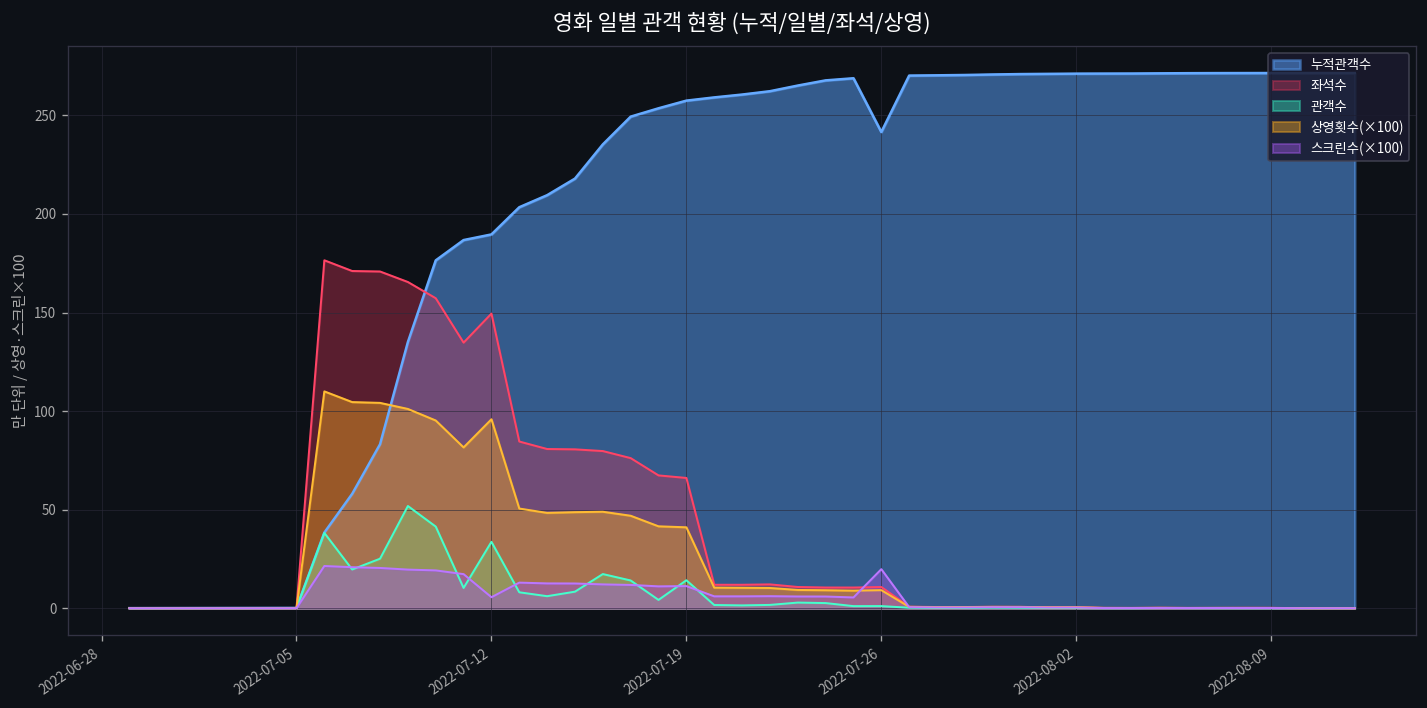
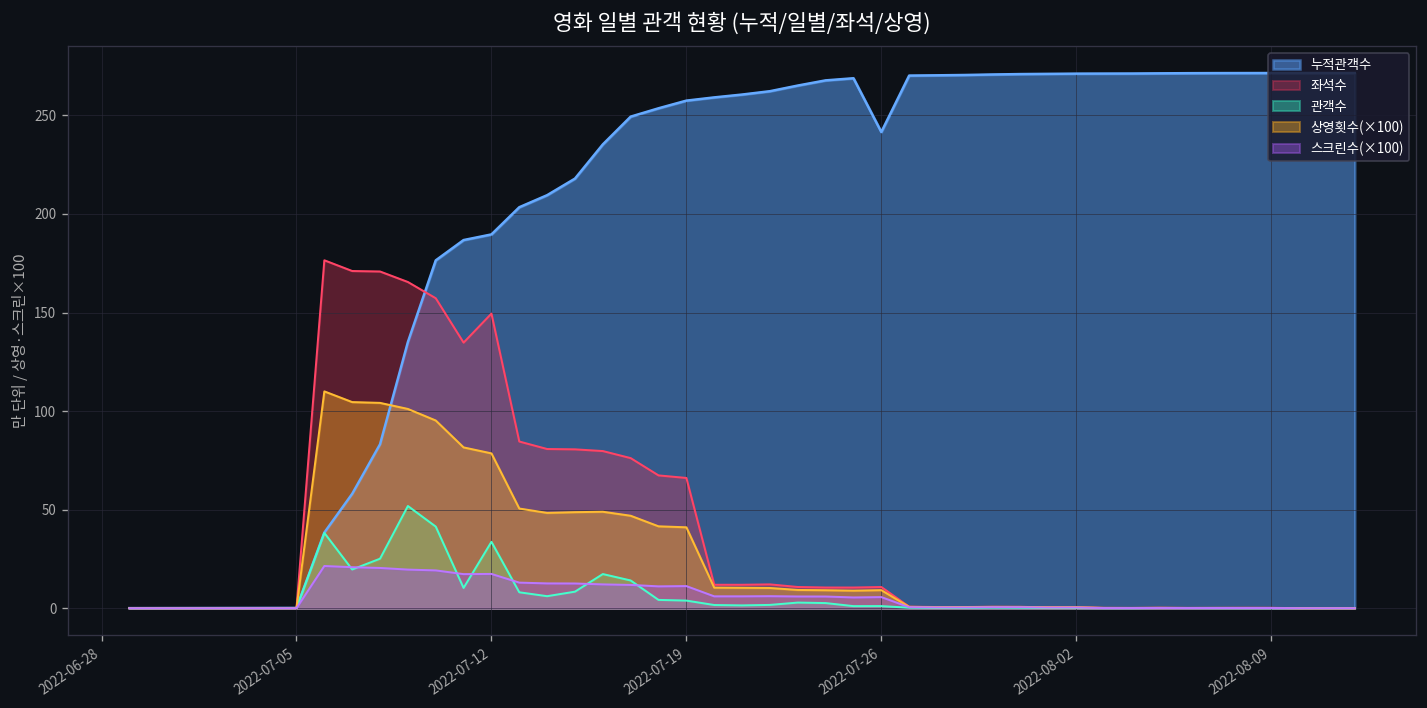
상영횟수(×100), 2022-07-12: 96 -> 79
스크린수(×100), 2022-07-12: 6 -> 17
관객수, 2022-07-19: 14 -> 4
스크린수(×100), 2022-07-26: 20 -> 6
